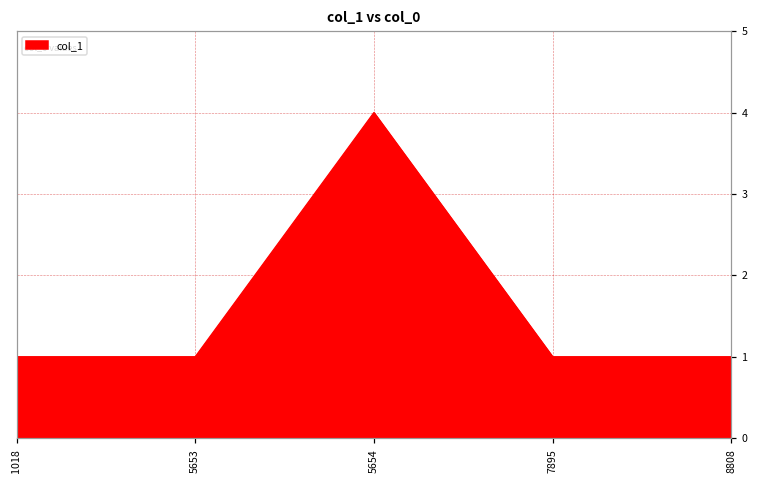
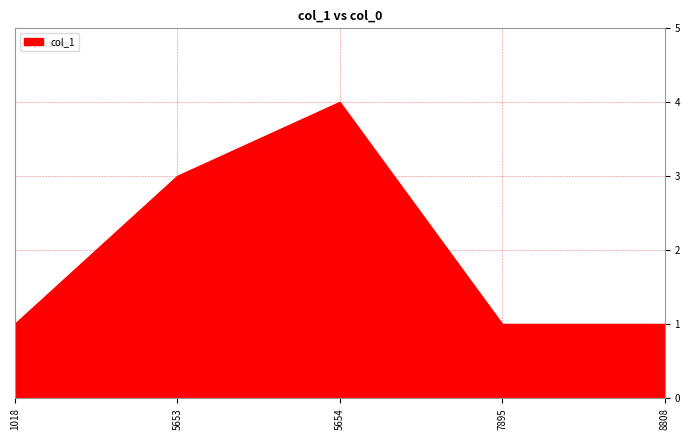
5653: 1 -> 3
